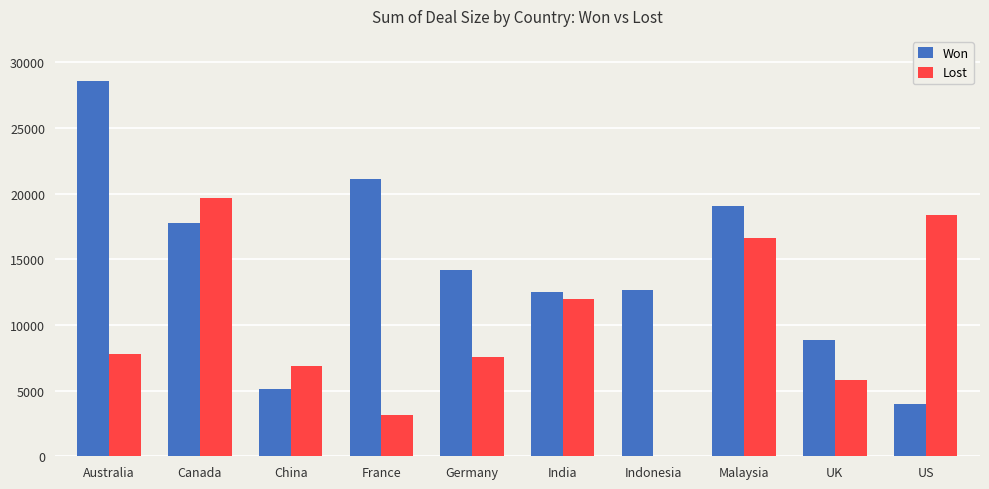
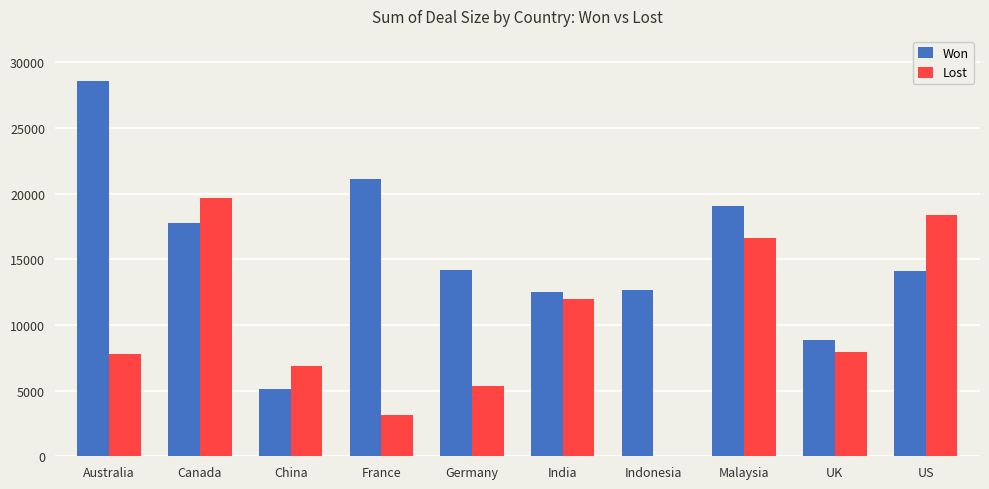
Lost, Germany: 7500 -> 5400
Lost, UK: 5800 -> 7900
Won, US: 4000 -> 14100
